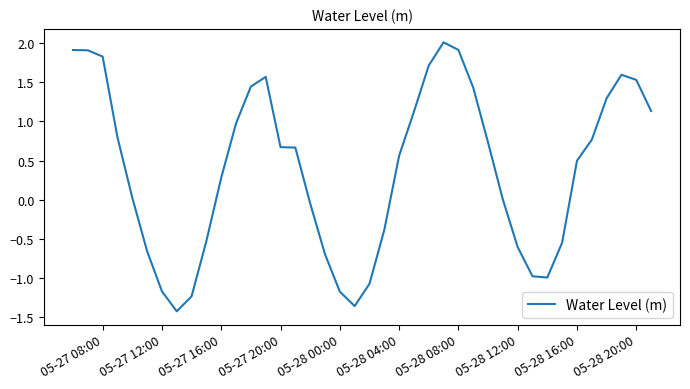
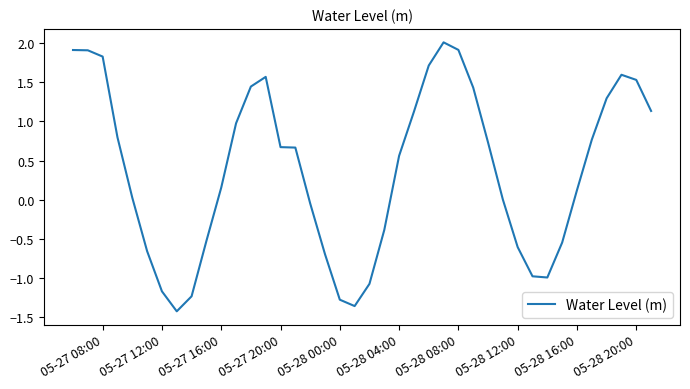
05-27 16:00: 0.3 -> 0.2
05-28 00:00: -1.2 -> -1.3
05-28 16:00: 0.5 -> 0.1
